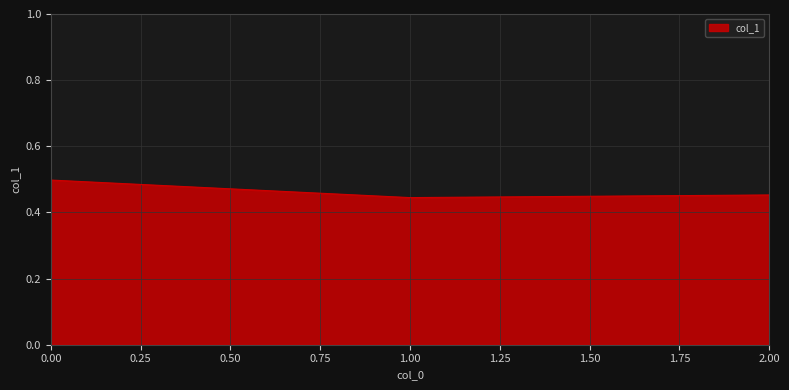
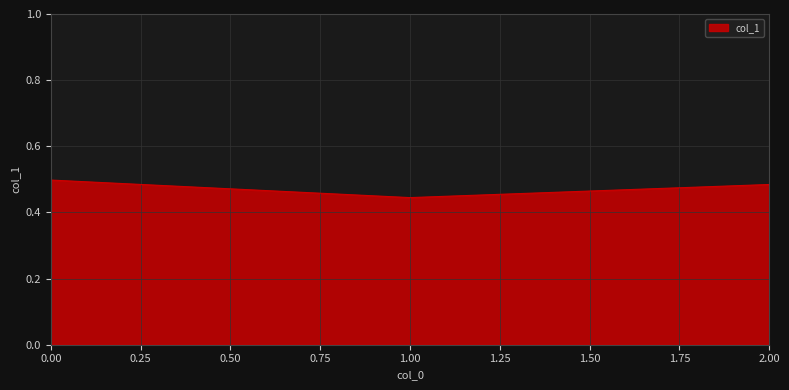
2.00: 0.45 -> 0.48
